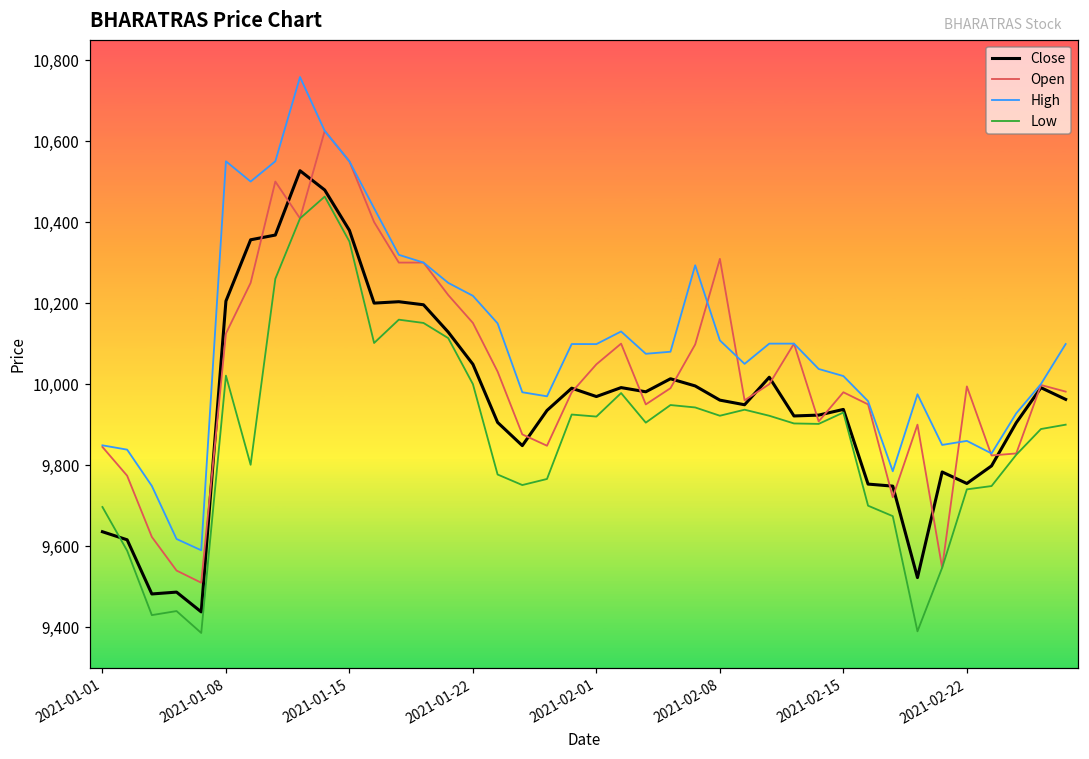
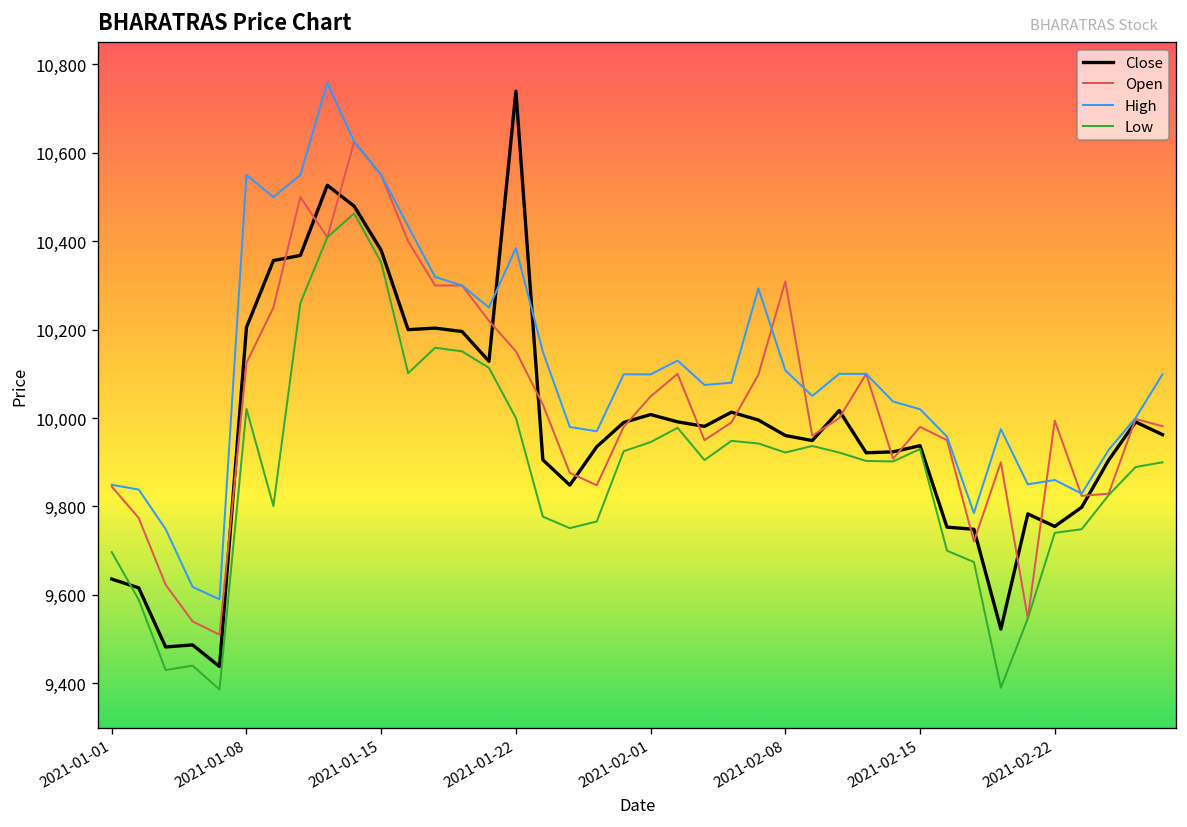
Close, 2021-01-22: 10,050 -> 10,740
High, 2021-01-22: 10,220 -> 10,380
Close, 2021-02-01: 9,970 -> 10,010
Low, 2021-02-01: 9,920 -> 9,950
